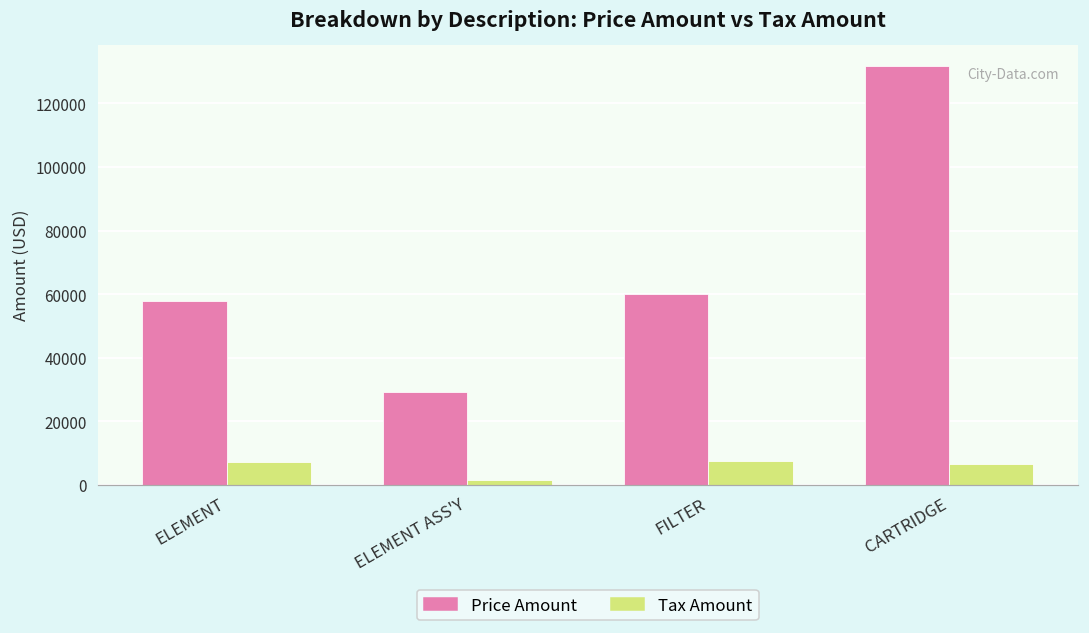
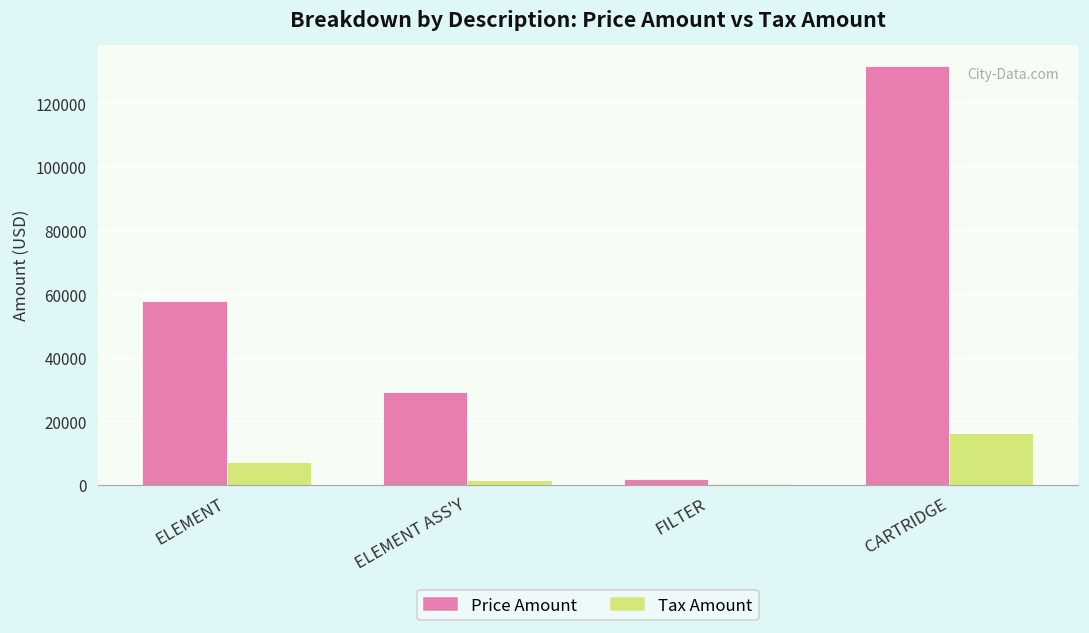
Price Amount, FILTER: 60000 -> 2000
Tax Amount, FILTER: 8000 -> 0
Tax Amount, CARTRIDGE: 7000 -> 16000
